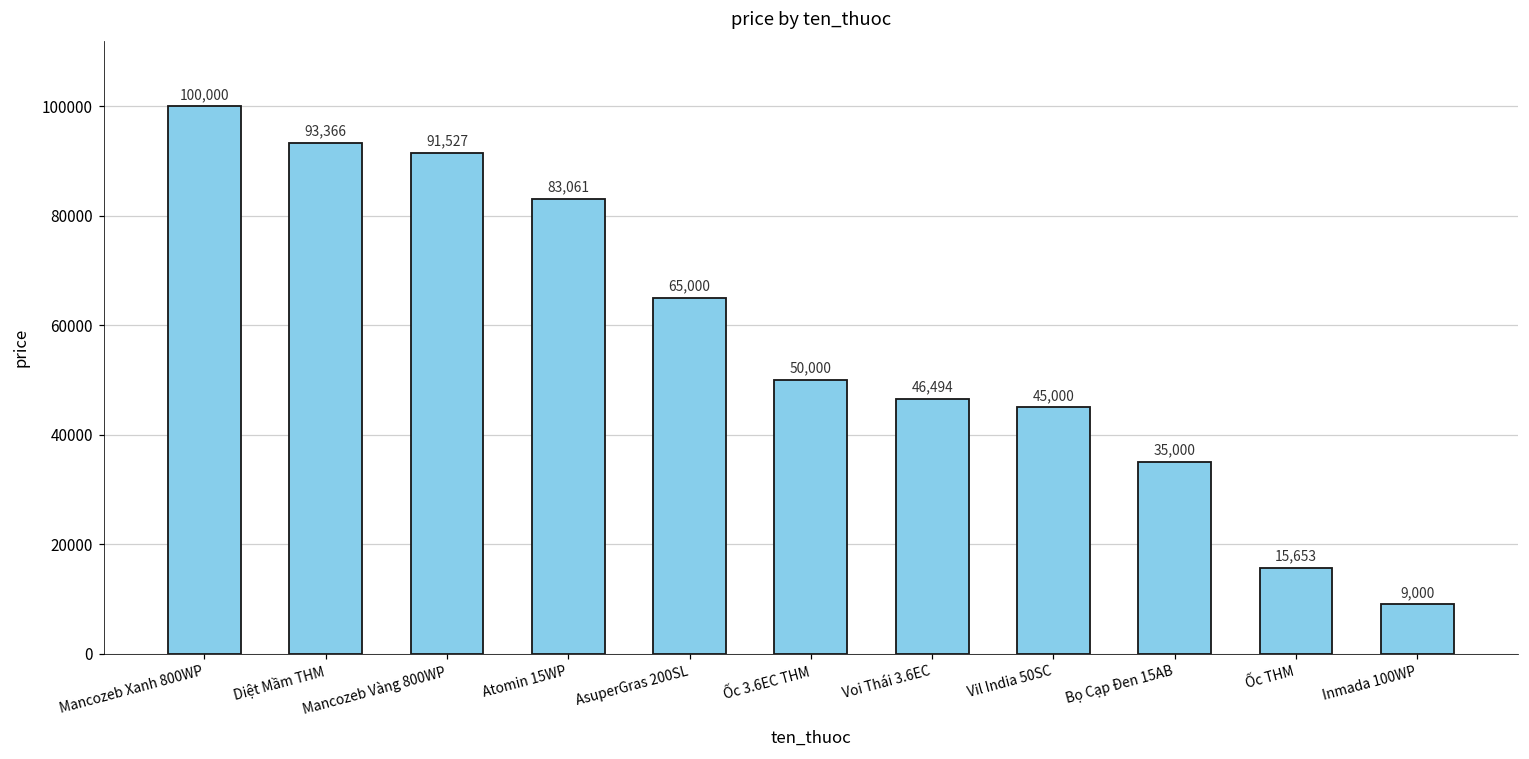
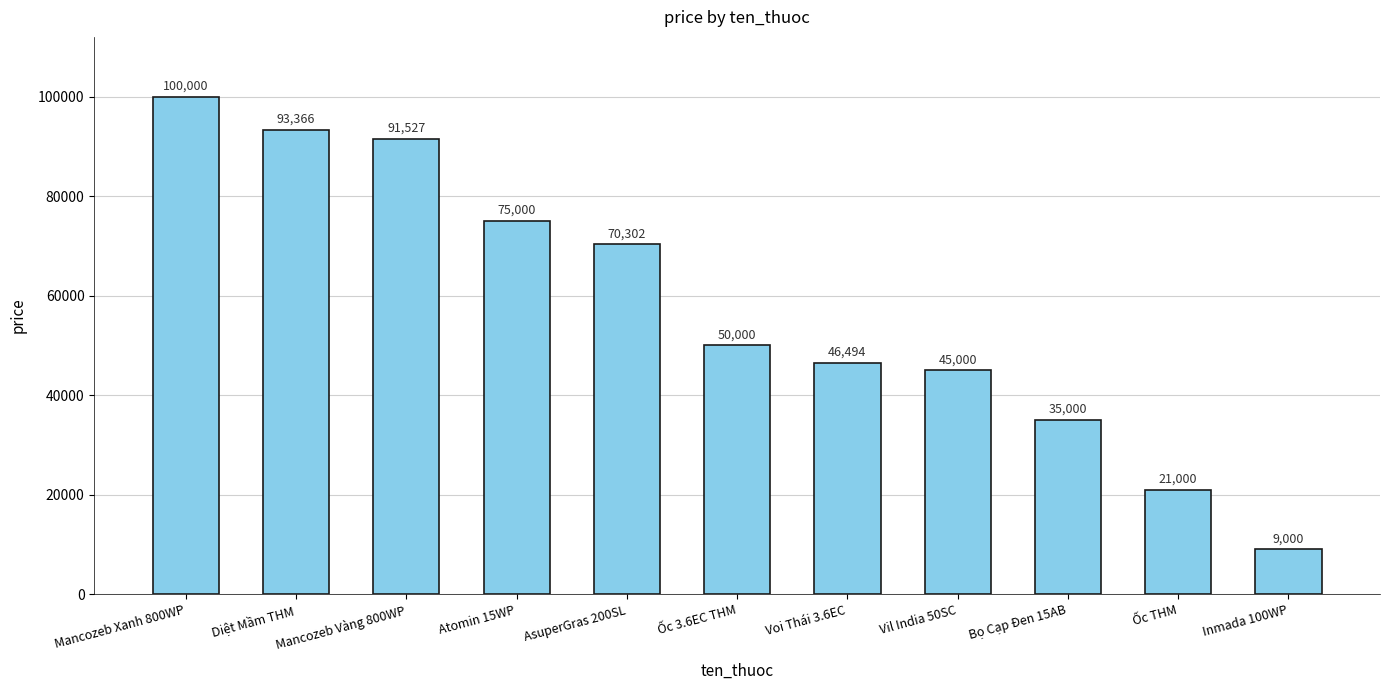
Atomin 15WP: 83,061 -> 75,000
AsuperGras 200SL: 65,000 -> 70,302
Ốc THM: 15,653 -> 21,000
